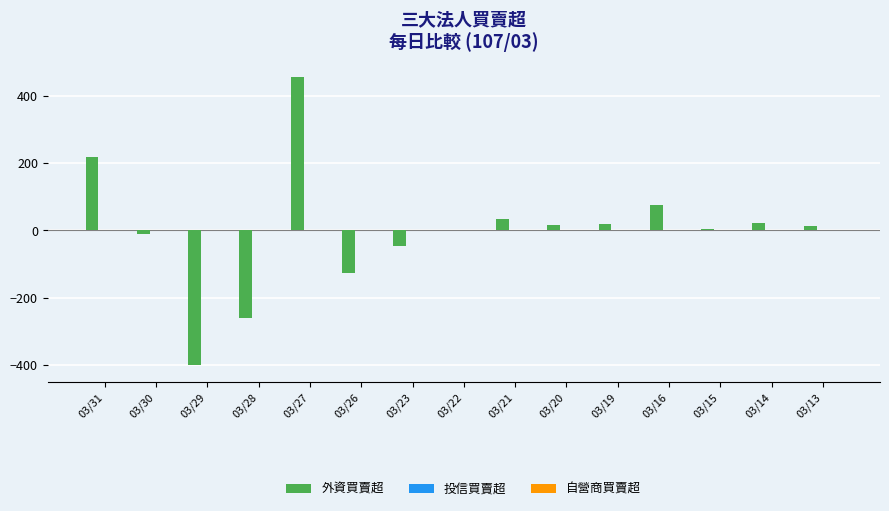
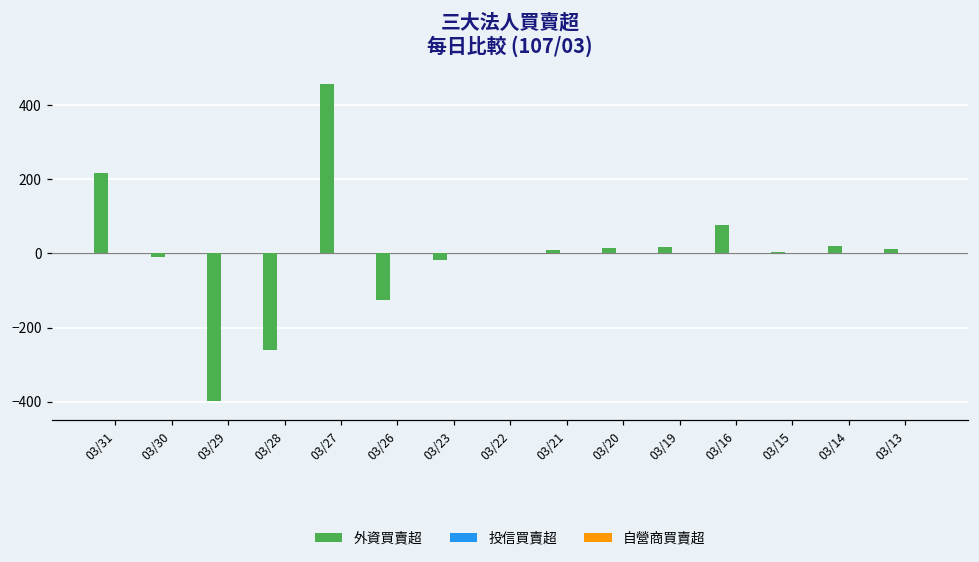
外資買賣超, 03/23: -50 -> -20
外資買賣超, 03/21: 30 -> 10
